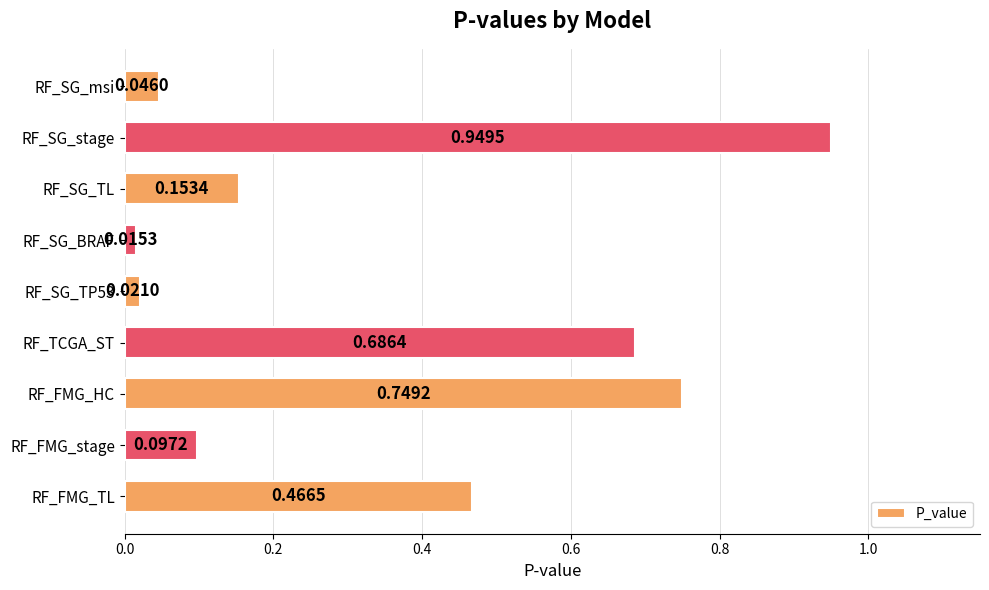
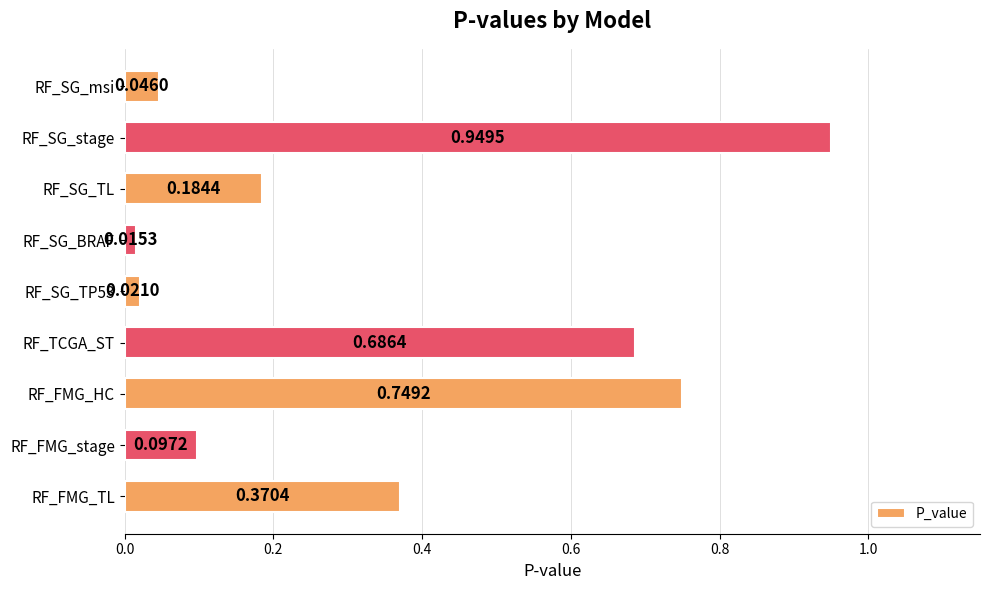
RF_SG_TL: 0.1534 -> 0.1844
RF_FMG_TL: 0.4665 -> 0.3704
